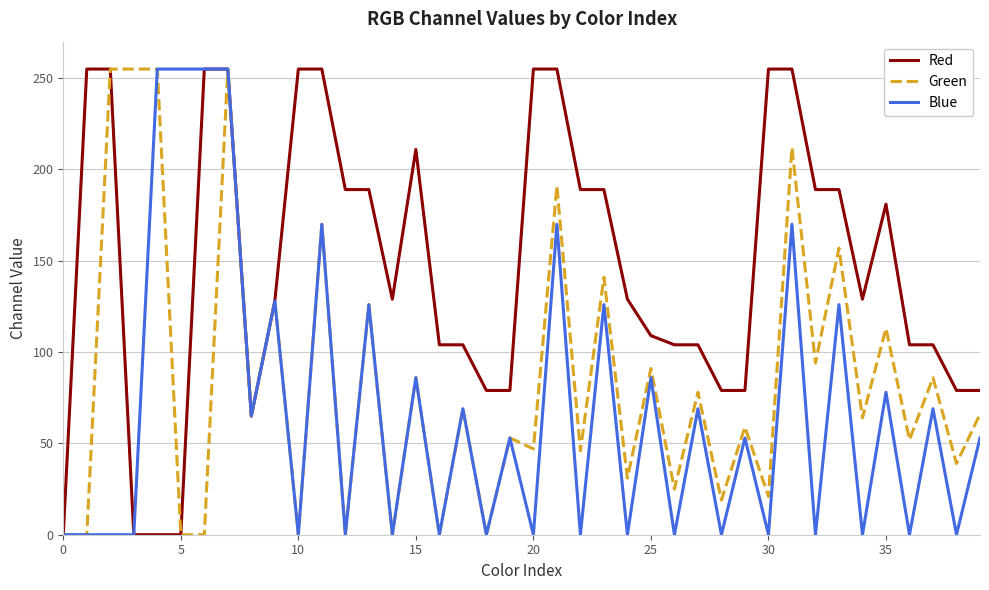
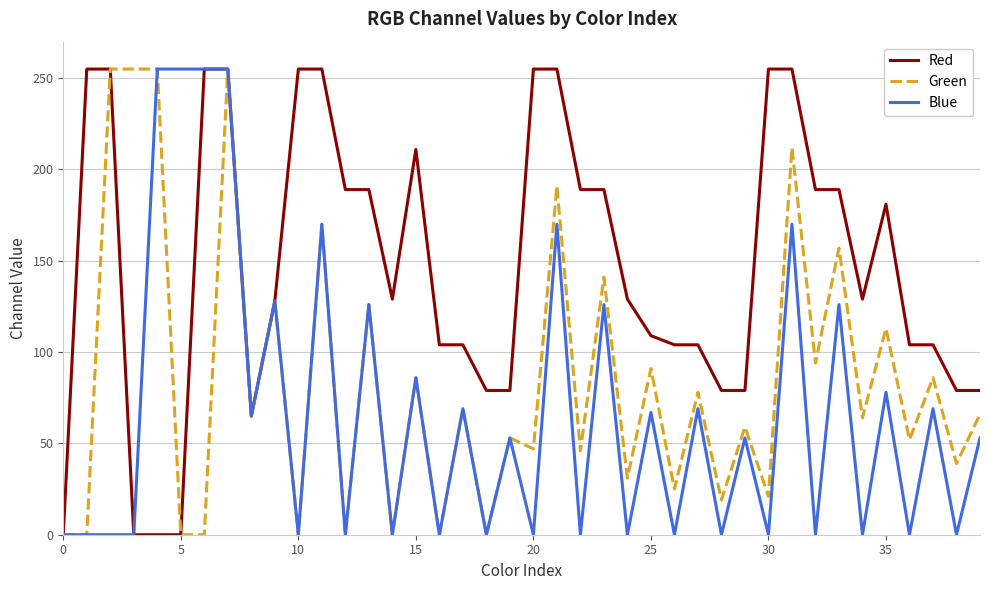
Blue, 25: 86 -> 67
